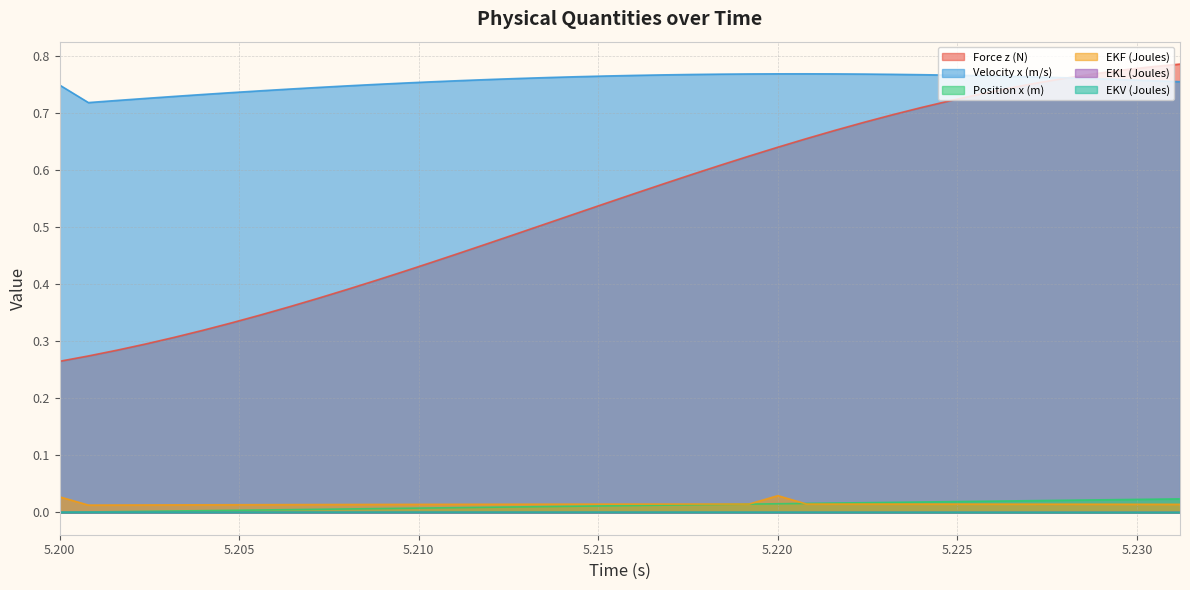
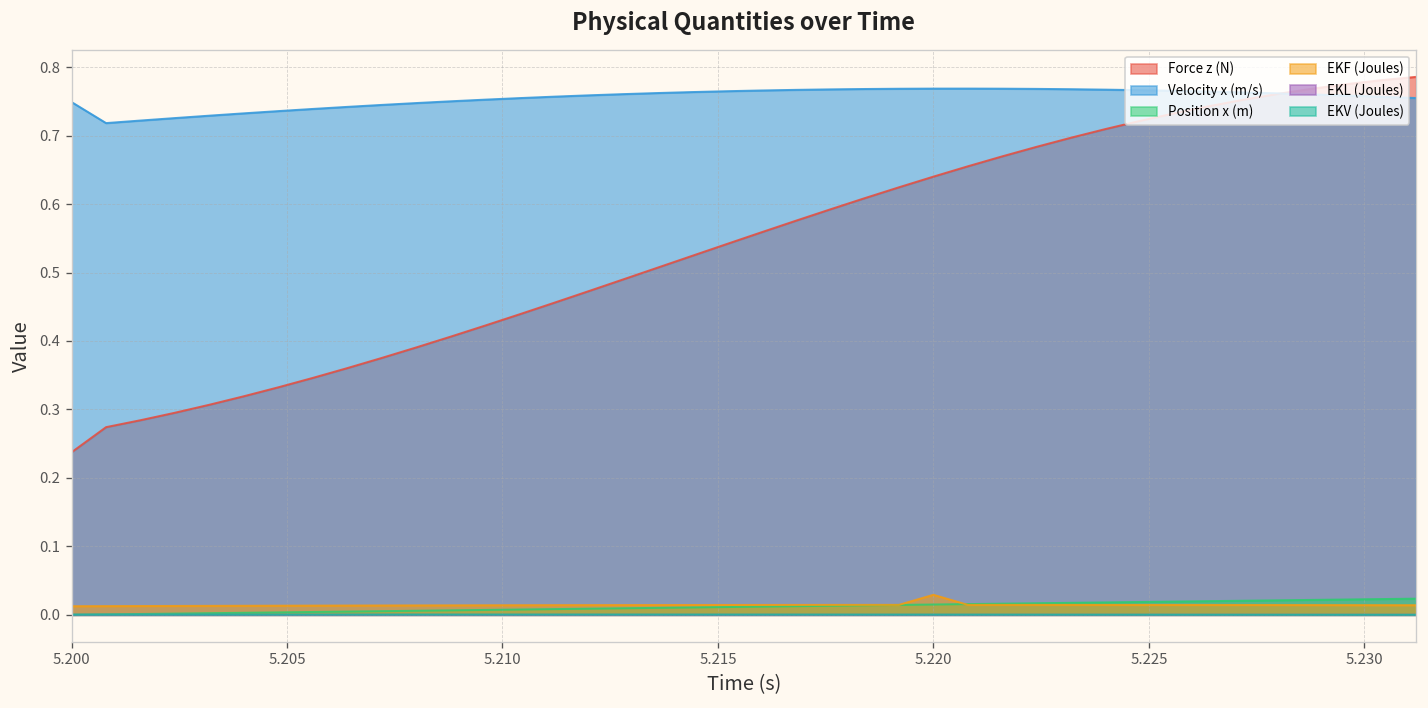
Force z (N), 5.200: 0.26 -> 0.24
EKF (Joules), 5.200: 0.03 -> 0.01
